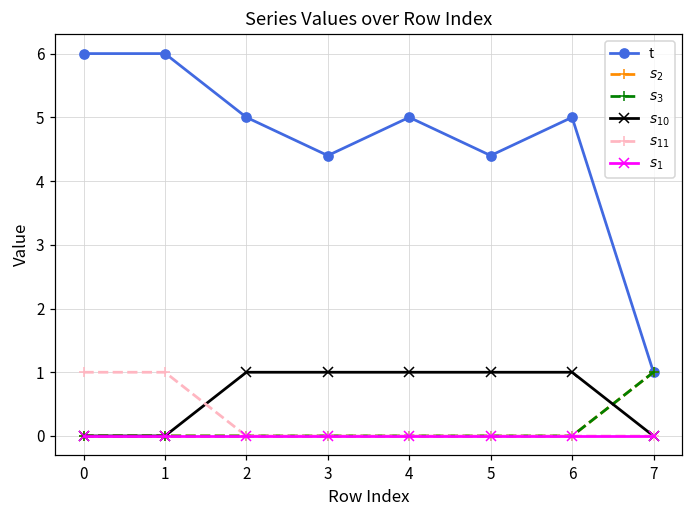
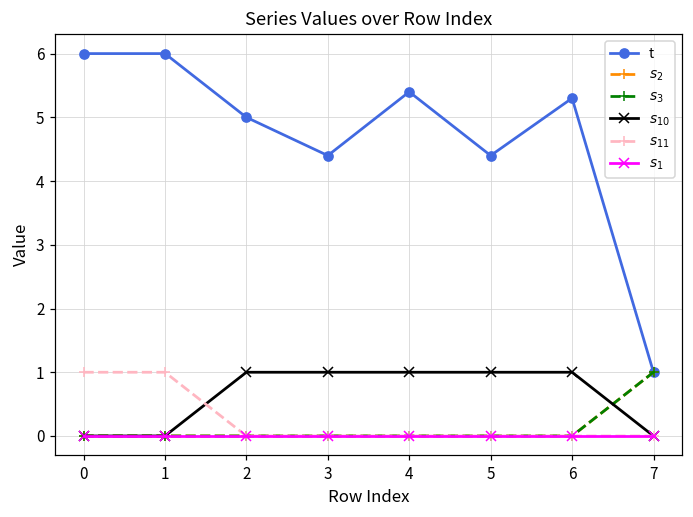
t, 4: 5.0 -> 5.4
t, 6: 5.0 -> 5.3
